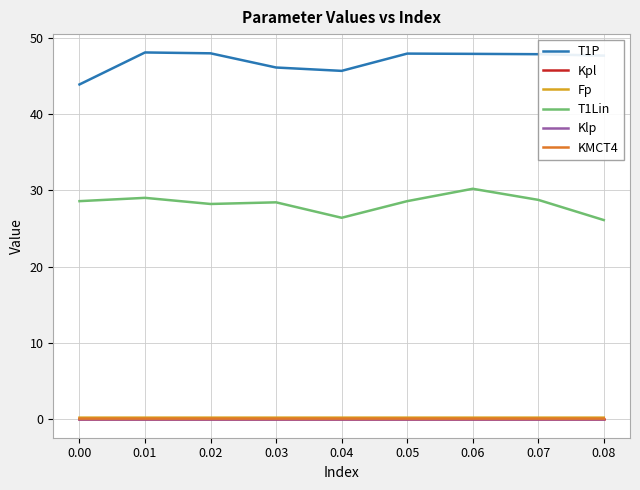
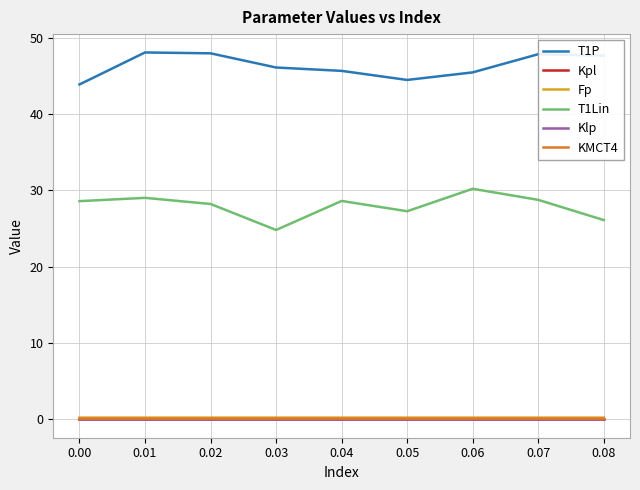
T1Lin, 0.03: 28 -> 25
T1Lin, 0.04: 26 -> 29
T1P, 0.05: 48 -> 44
T1Lin, 0.05: 29 -> 27
T1P, 0.06: 48 -> 45
